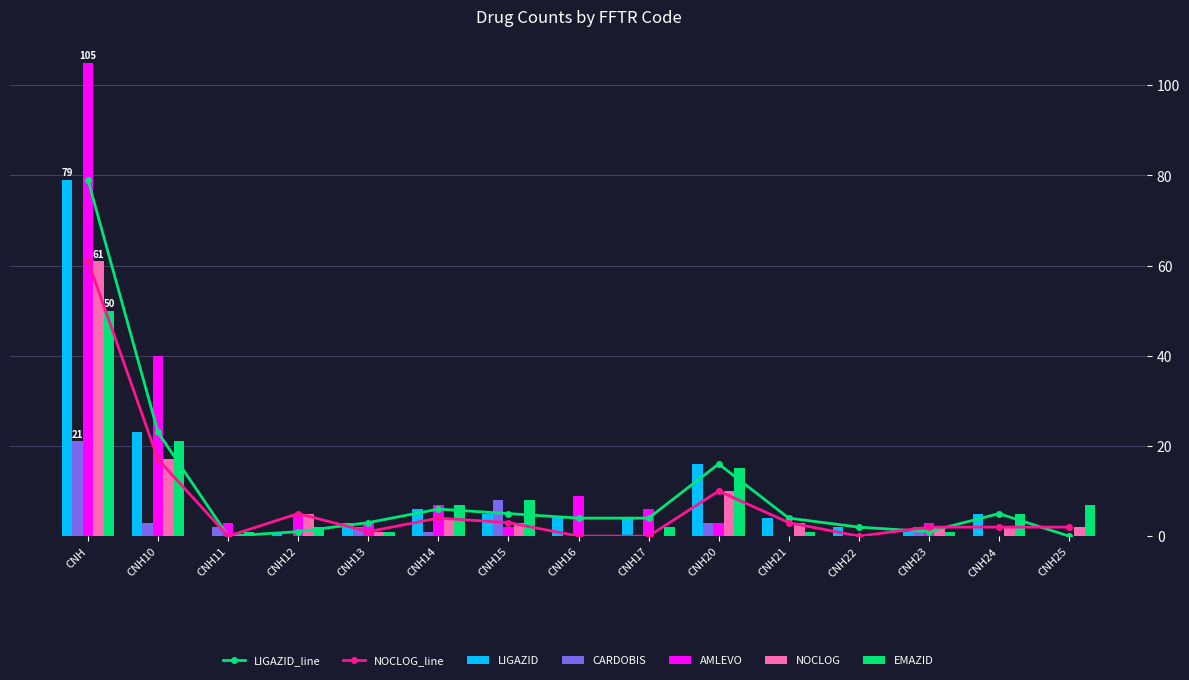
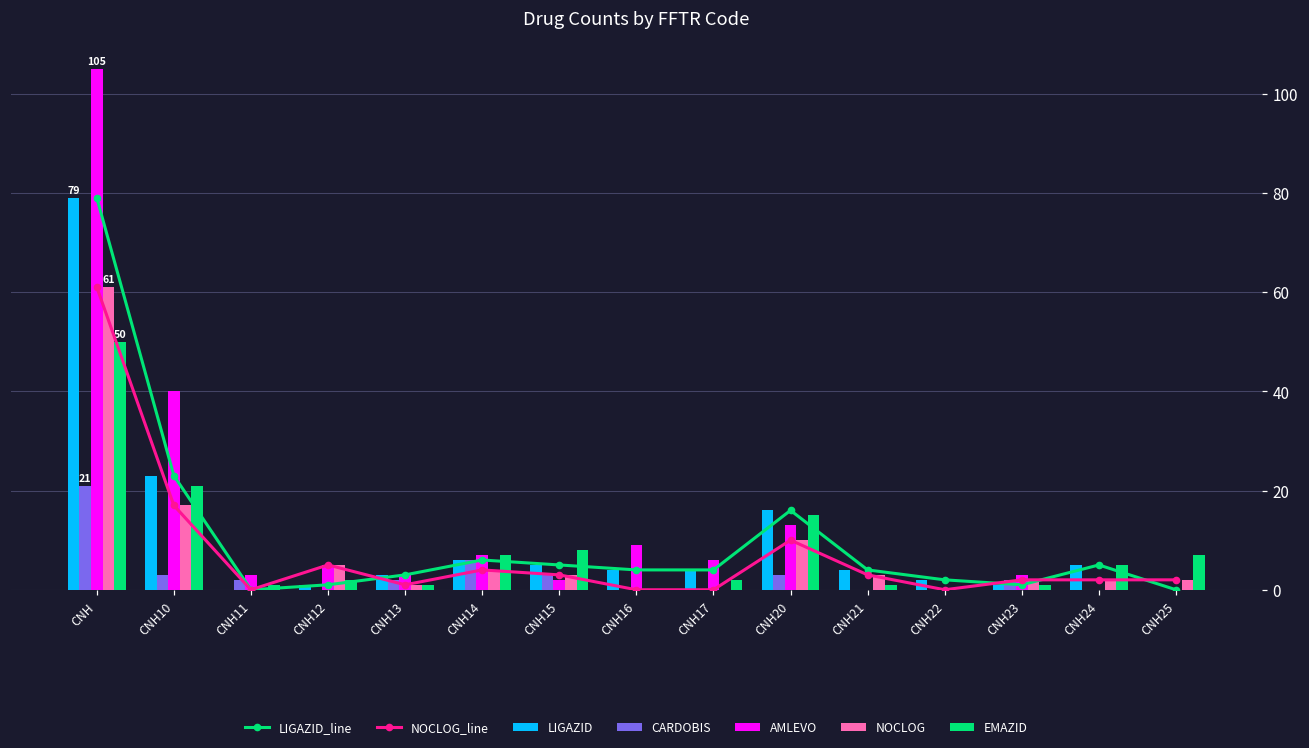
CARDOBIS, CNH14: 1 -> 6
CARDOBIS, CNH15: 8 -> 3
AMLEVO, CNH20: 3 -> 13
